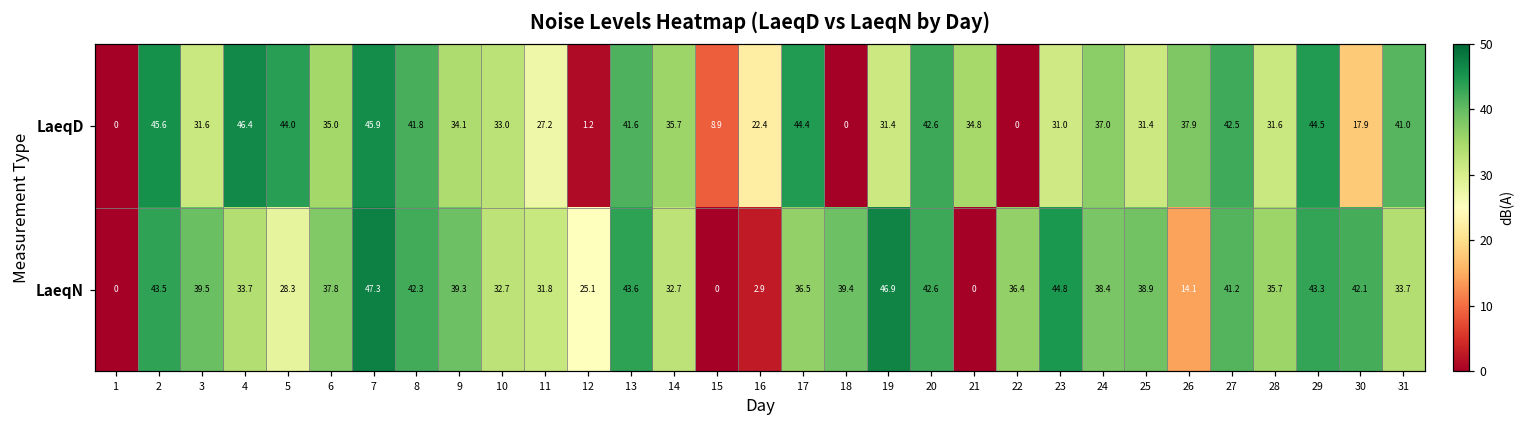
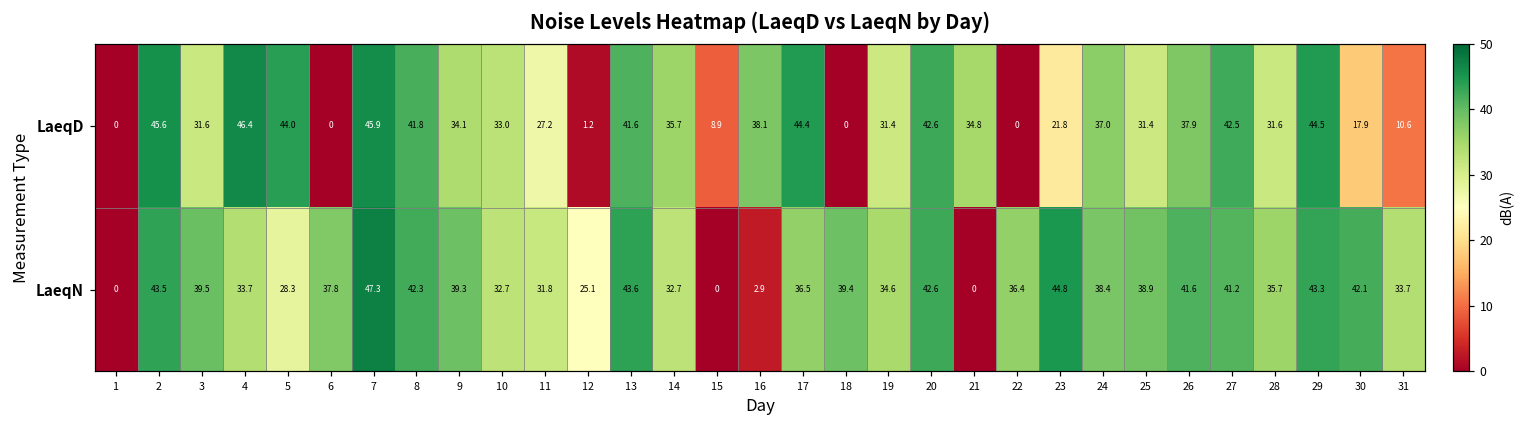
LaeqD, 6: 35.0 -> 0
LaeqD, 16: 22.4 -> 38.1
LaeqD, 23: 31.0 -> 21.8
LaeqD, 31: 41.0 -> 10.6
LaeqN, 19: 46.9 -> 34.6
LaeqN, 26: 14.1 -> 41.6
